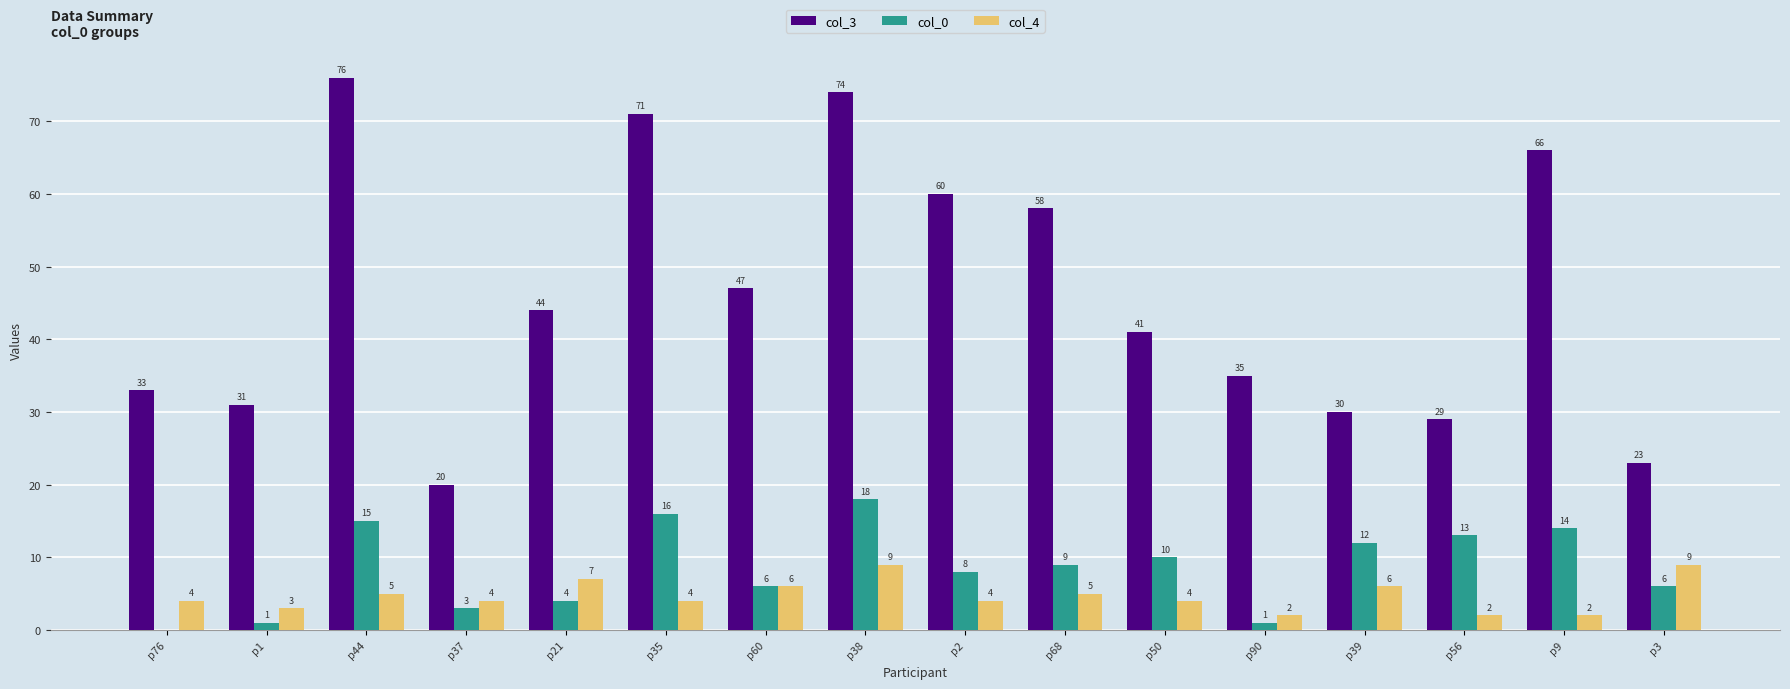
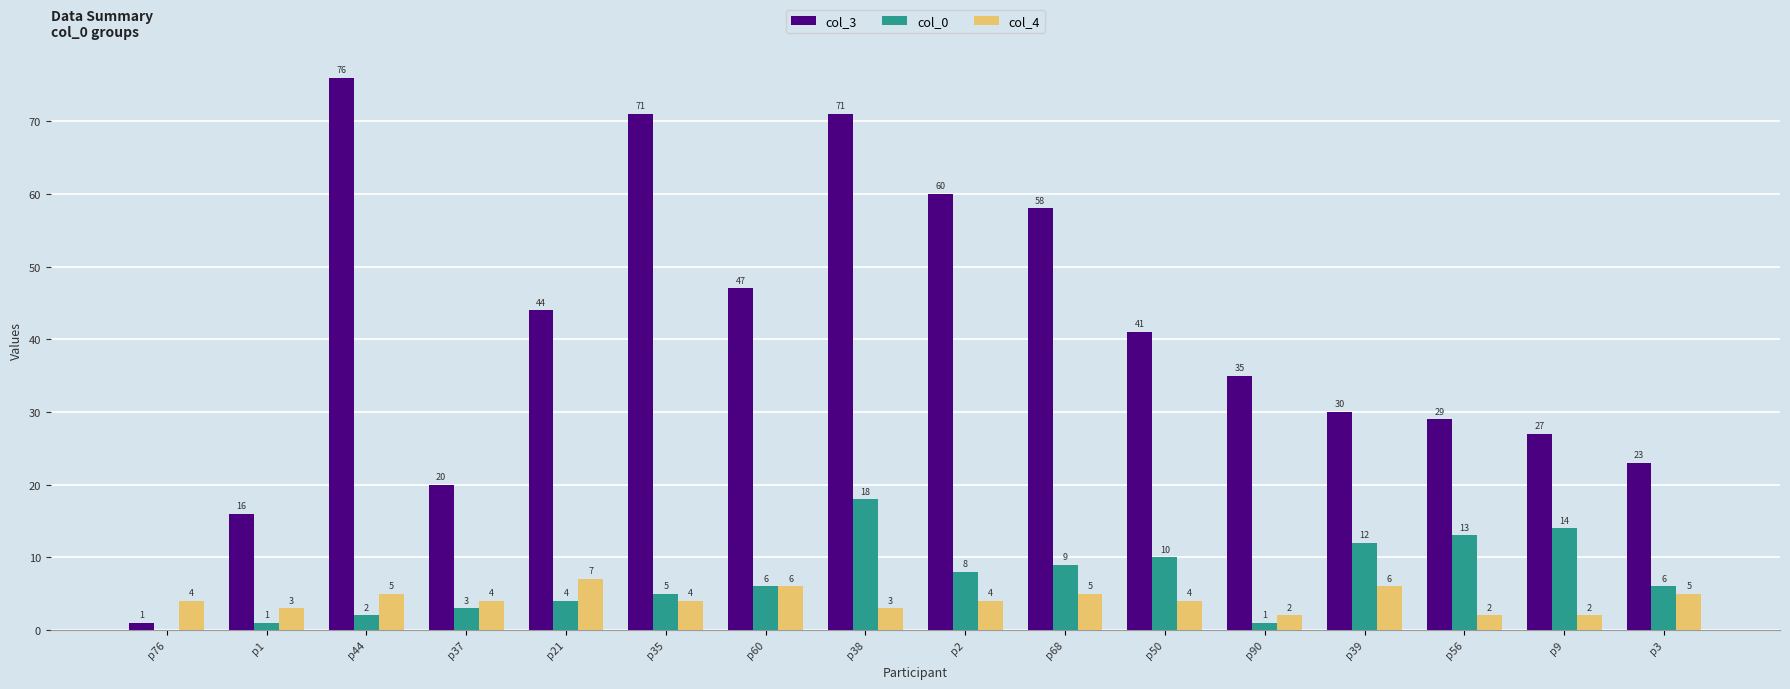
col_3, p76: 33 -> 1
col_3, p1: 31 -> 16
col_0, p44: 15 -> 2
col_0, p35: 16 -> 5
col_3, p38: 74 -> 71
col_4, p38: 9 -> 3
col_3, p9: 66 -> 27
col_4, p3: 9 -> 5
